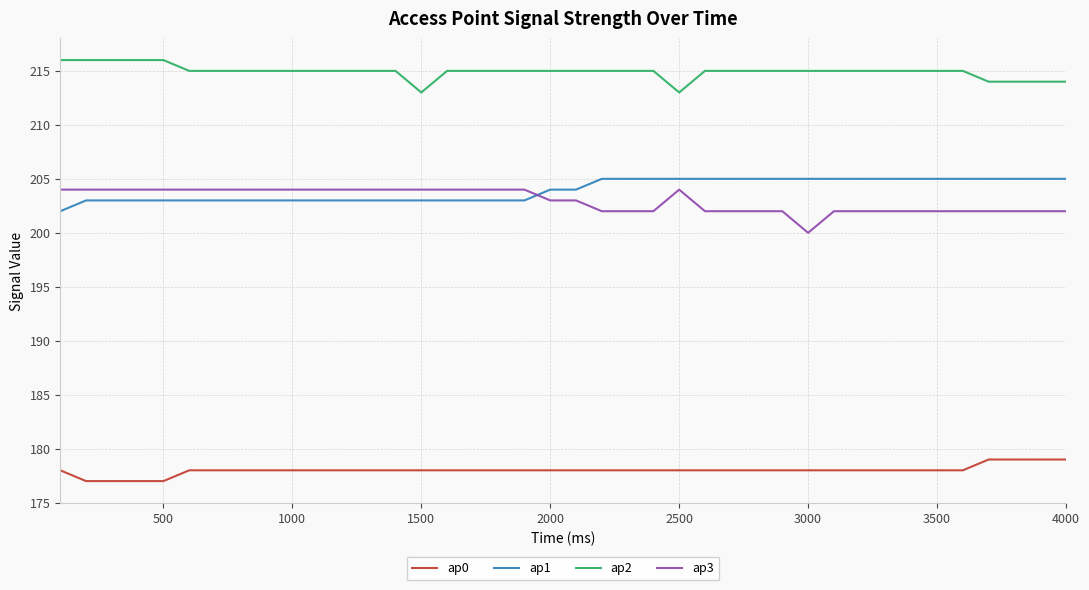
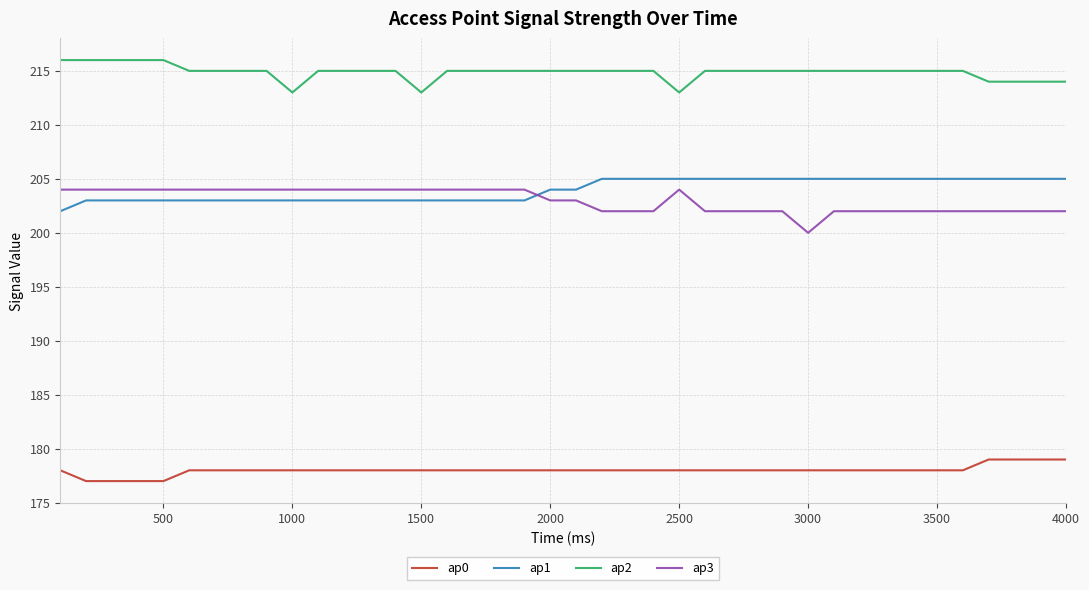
ap2, 1000: 215 -> 213
